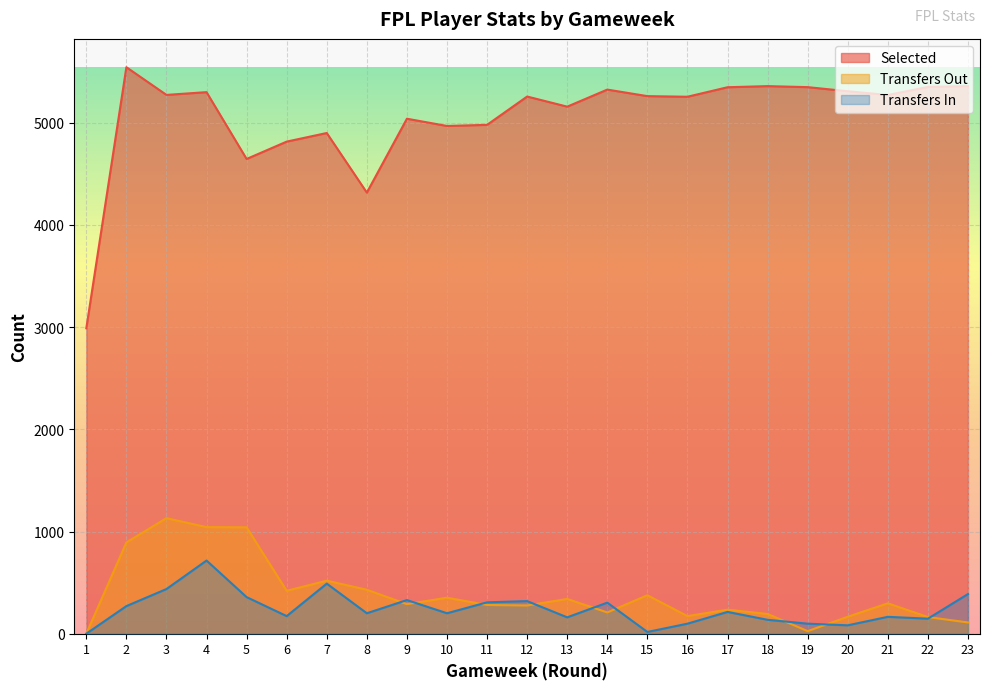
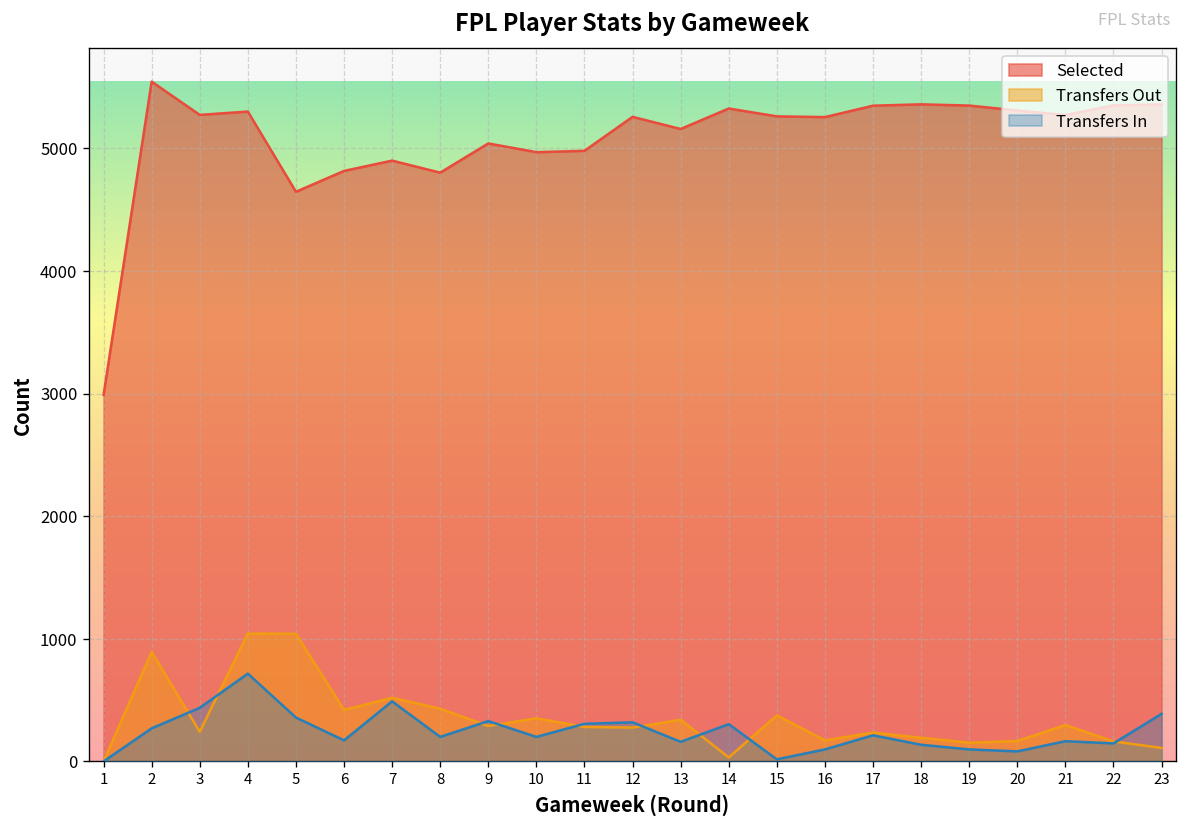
Transfers Out, 3: 1130 -> 240
Selected, 8: 4320 -> 4800
Transfers Out, 14: 210 -> 30
Transfers Out, 19: 30 -> 150
